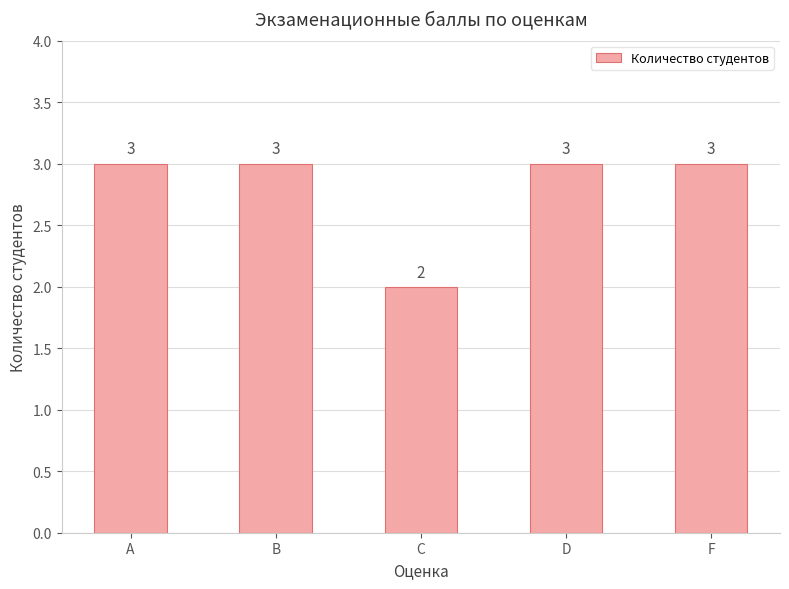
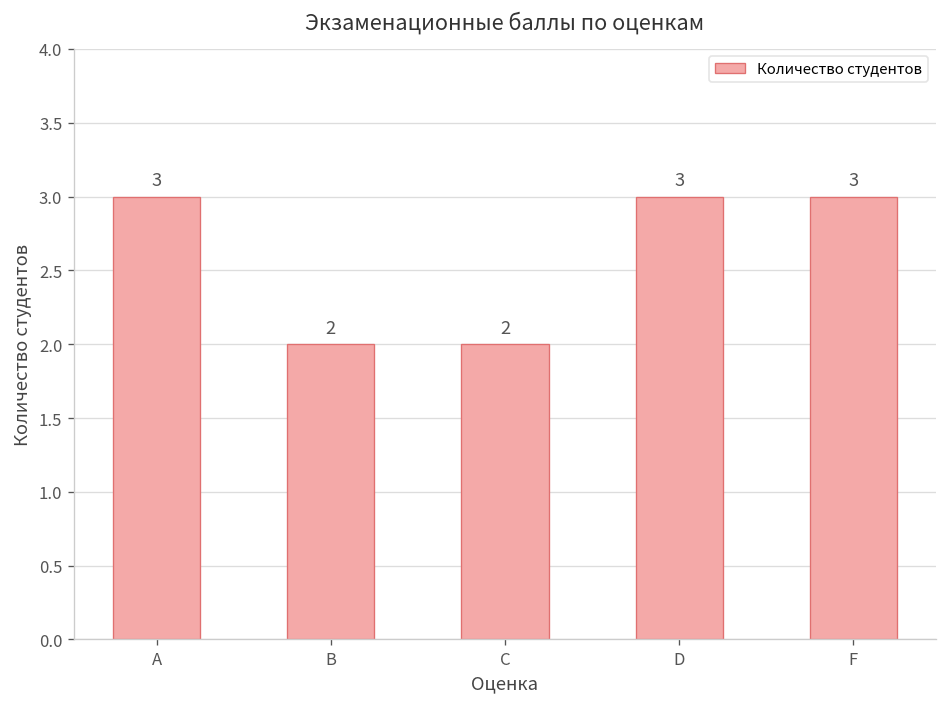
B: 3 -> 2
